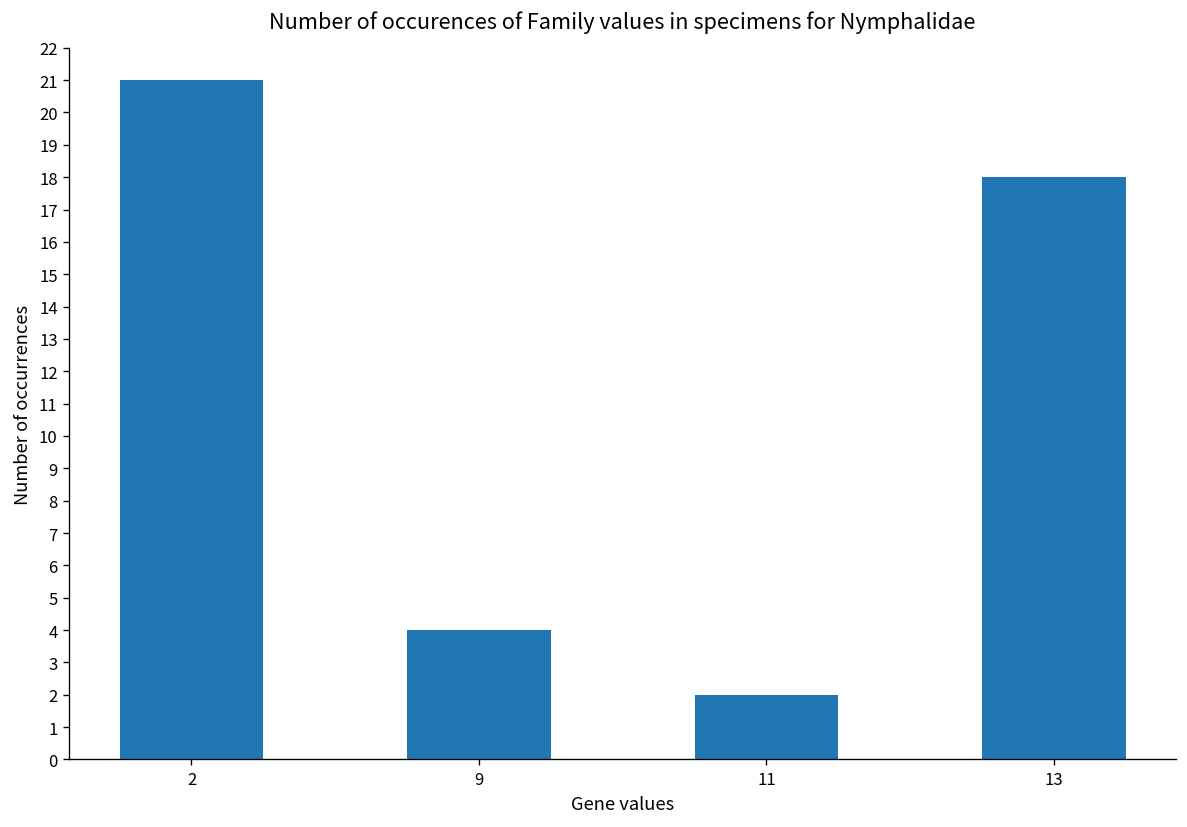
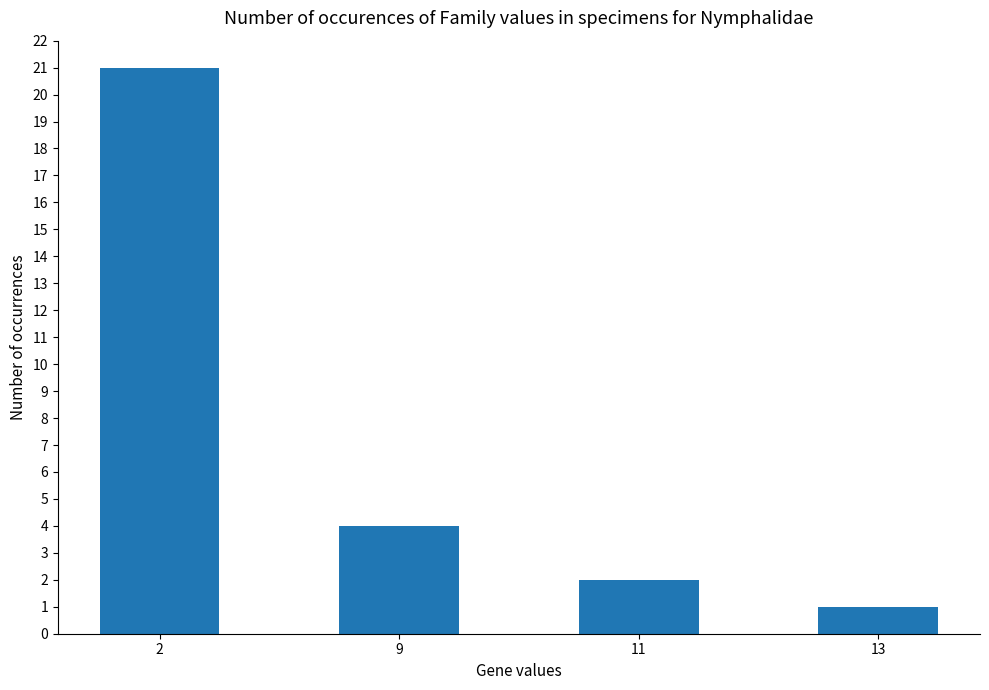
13: 18 -> 1
